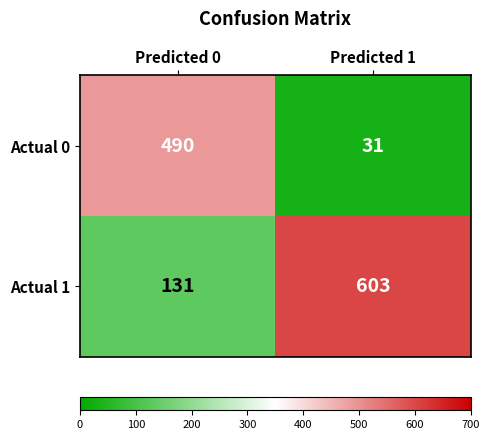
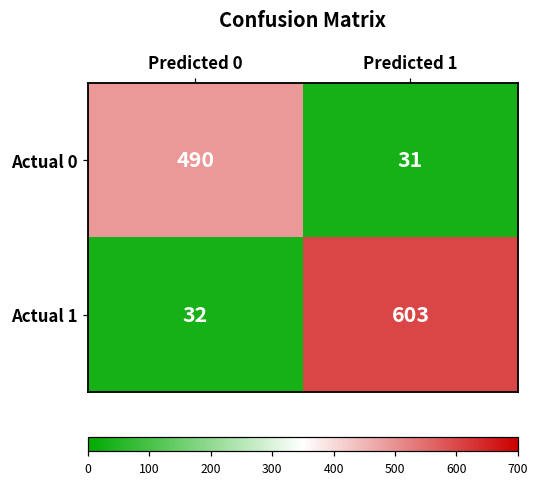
Actual 1, Predicted 0: 131 -> 32
